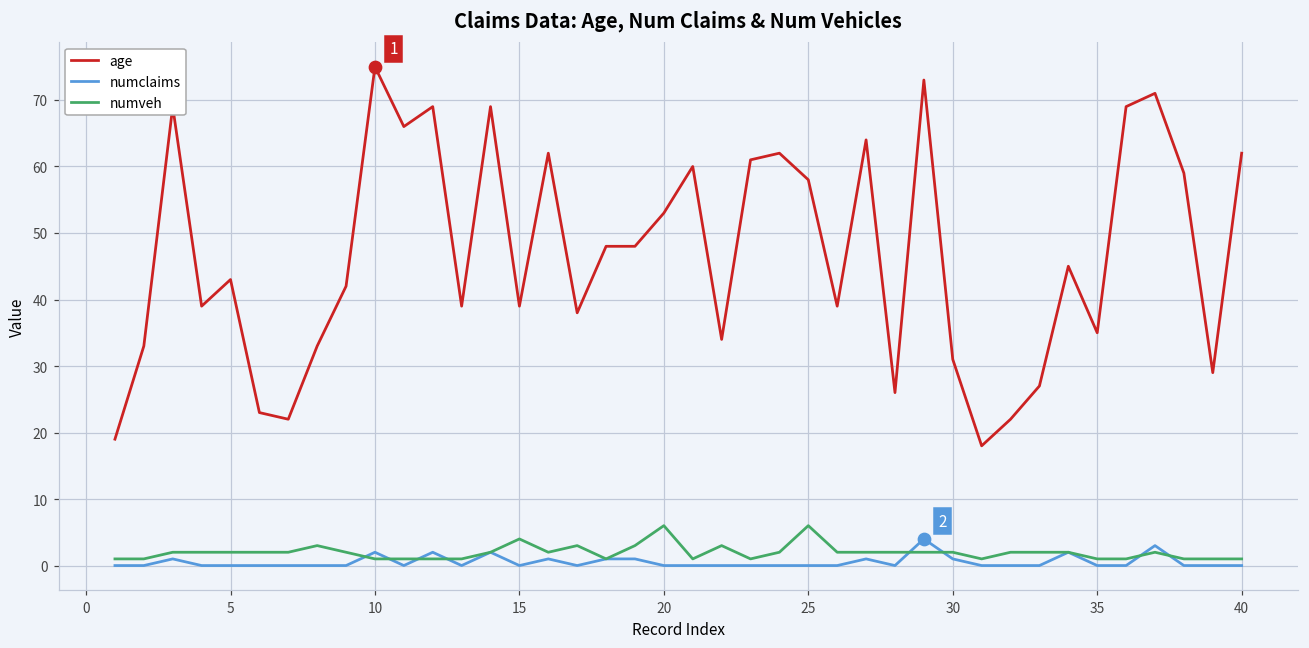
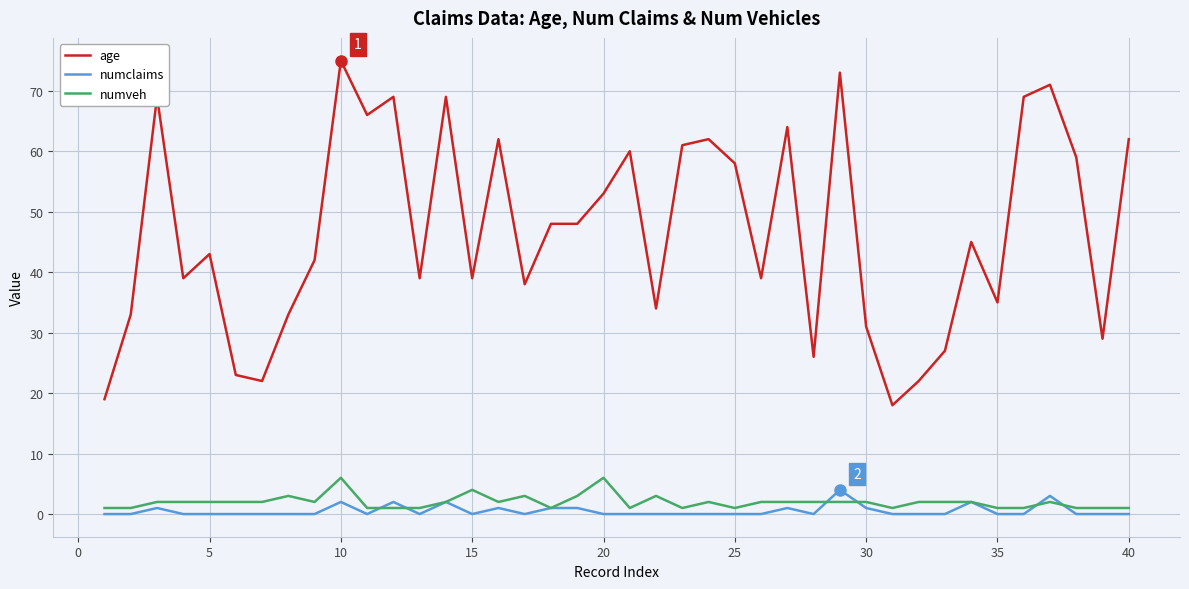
numveh, 10: 1 -> 6
numveh, 25: 6 -> 1
